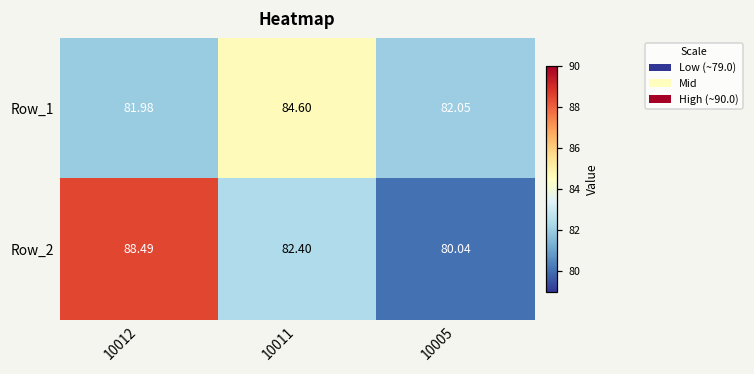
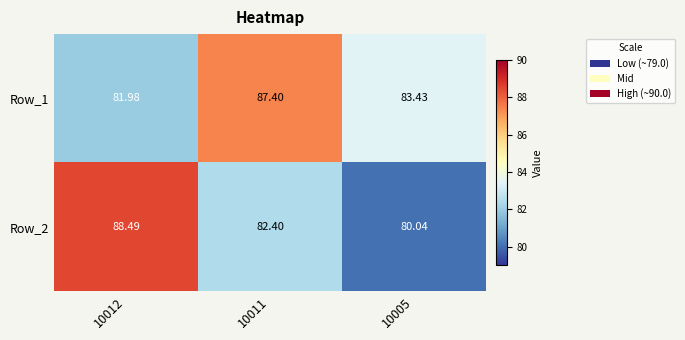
Row_1, 10011: 84.60 -> 87.40
Row_1, 10005: 82.05 -> 83.43
